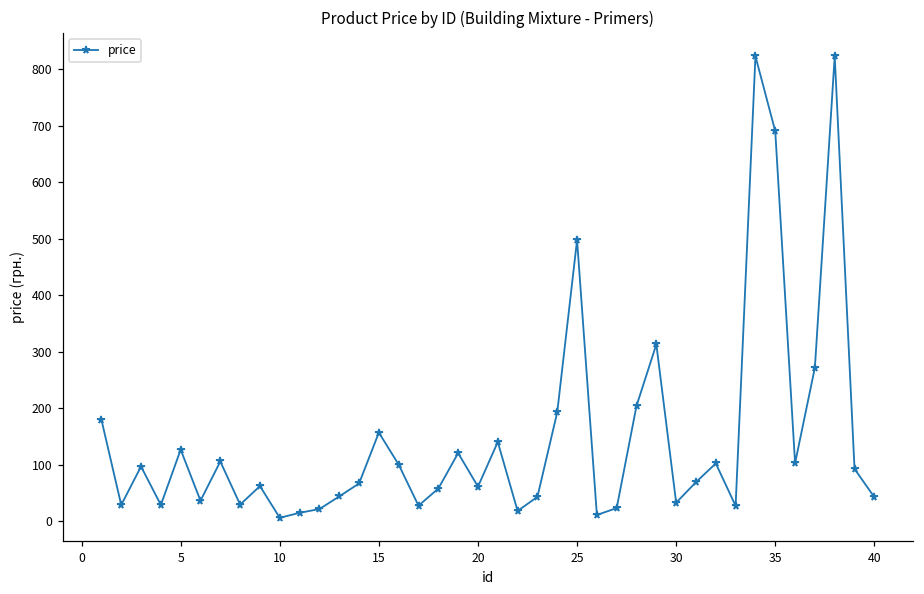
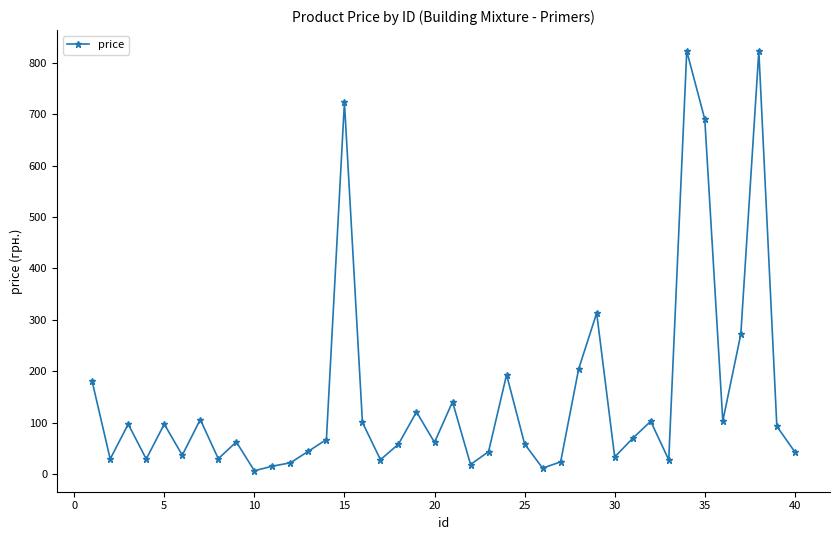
5: 130 -> 100
15: 160 -> 720
25: 500 -> 60
